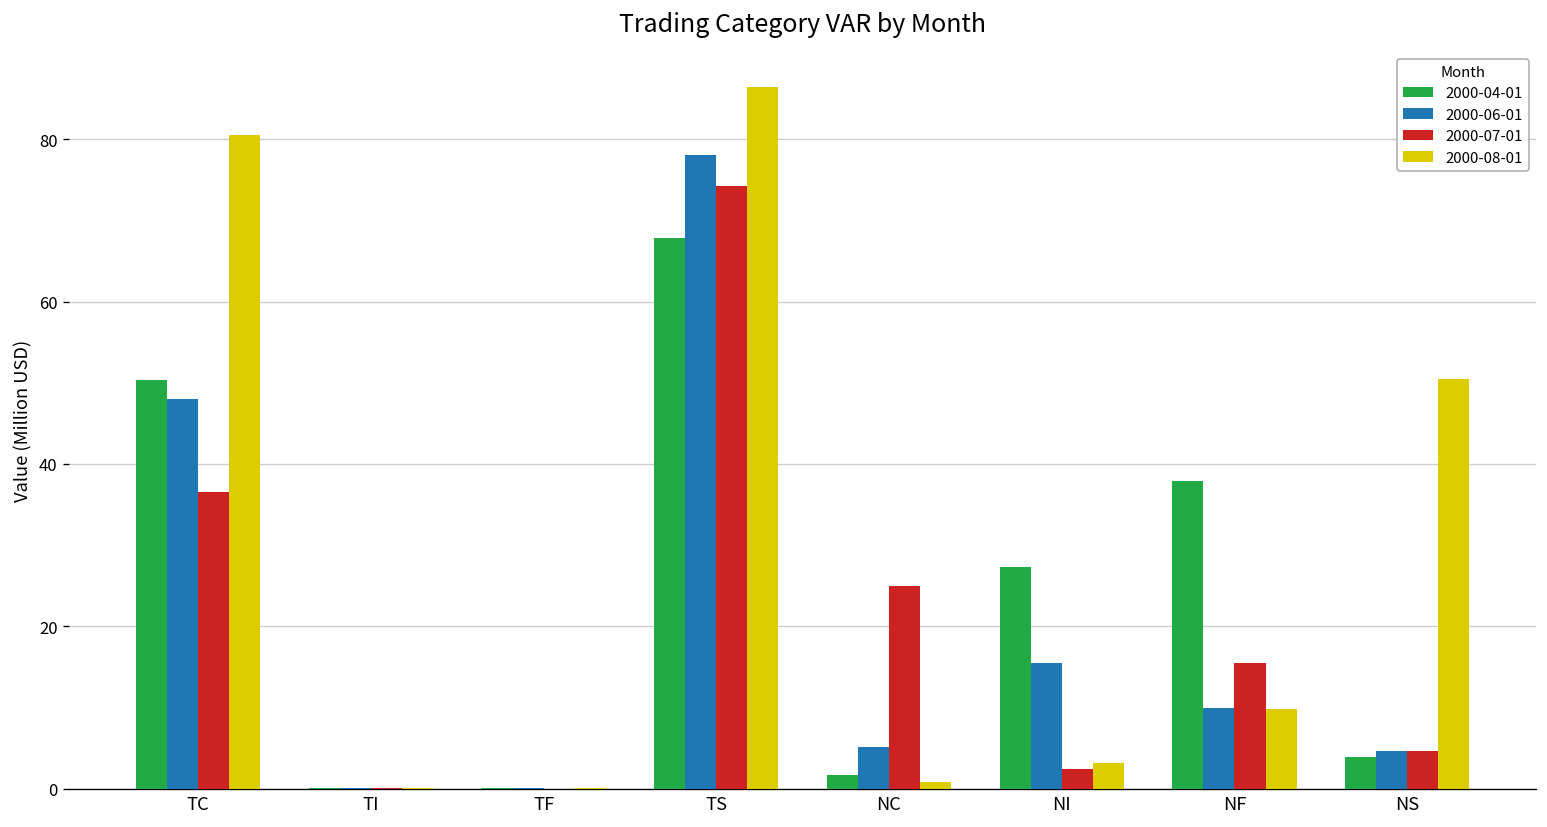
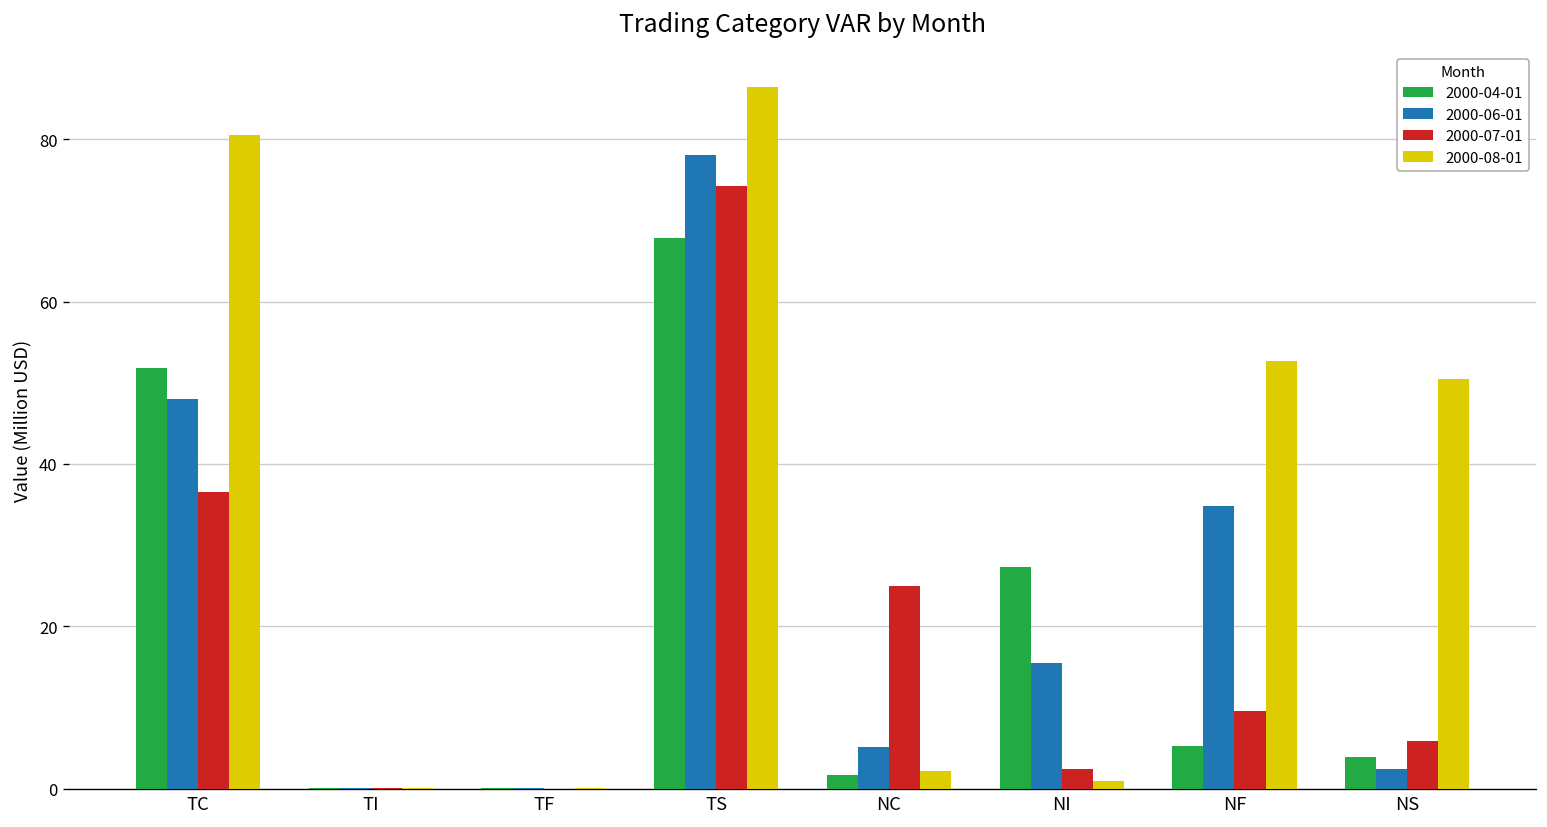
2000-04-01, TC: 50 -> 52
2000-08-01, NC: 1 -> 2
2000-08-01, NI: 3 -> 1
2000-04-01, NF: 38 -> 5
2000-06-01, NF: 10 -> 35
2000-07-01, NF: 15 -> 10
2000-08-01, NF: 10 -> 53
2000-06-01, NS: 5 -> 2
2000-07-01, NS: 5 -> 6
